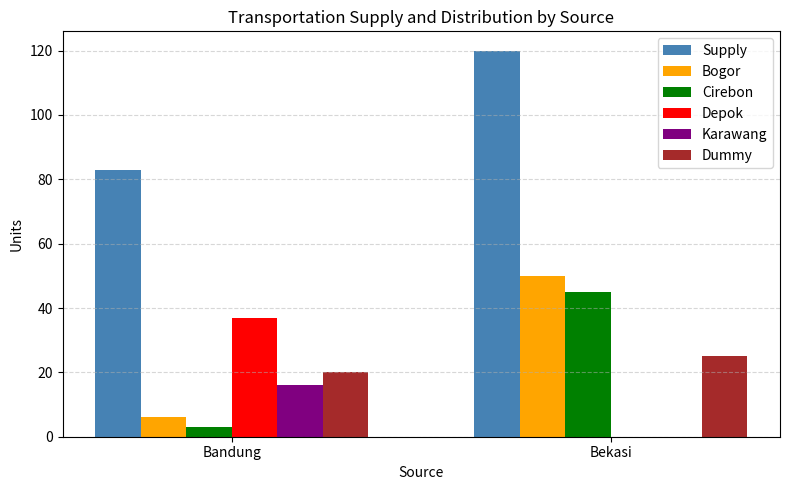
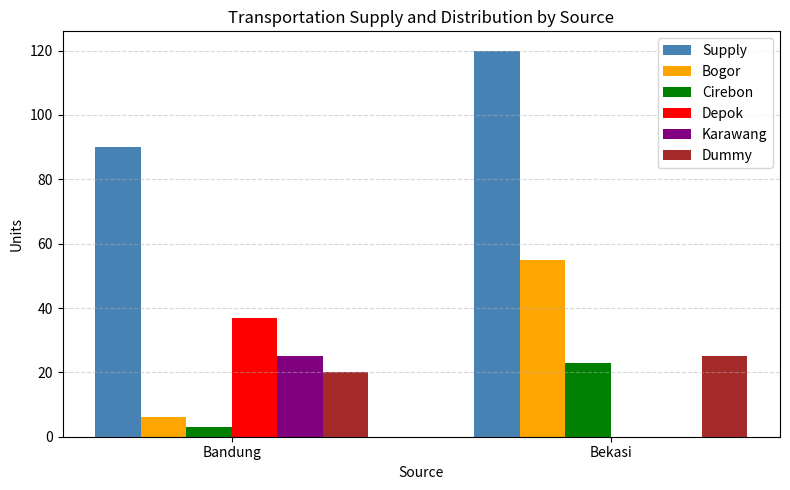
Supply, Bandung: 83 -> 90
Karawang, Bandung: 16 -> 25
Bogor, Bekasi: 50 -> 55
Cirebon, Bekasi: 45 -> 23
